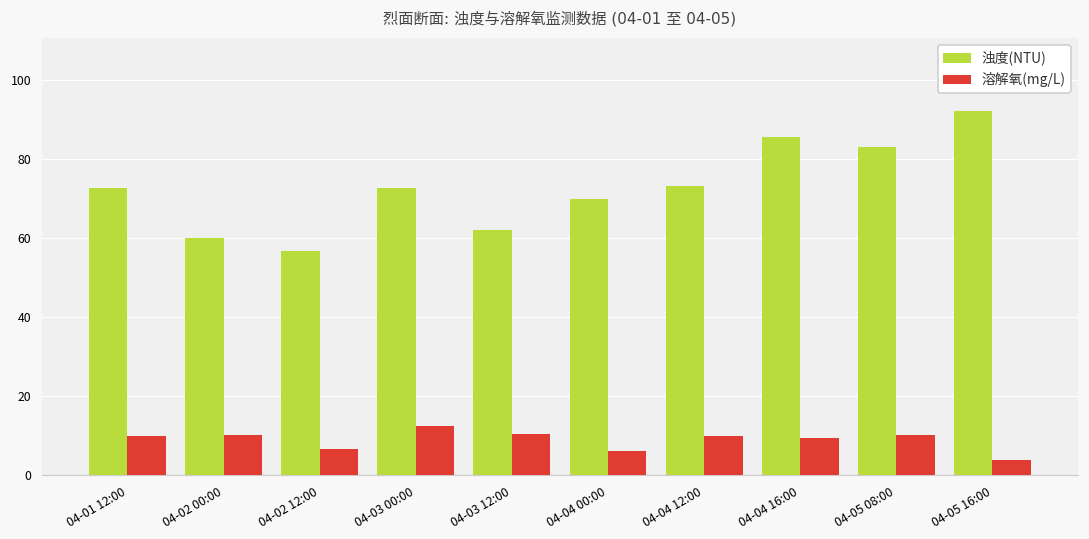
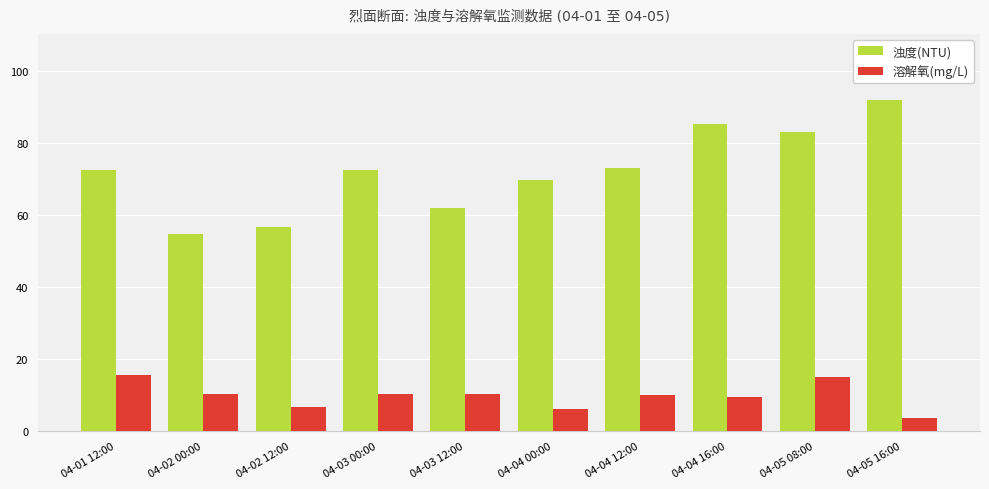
溶解氧(mg/L), 04-01 12:00: 10 -> 16
浊度(NTU), 04-02 00:00: 60 -> 55
溶解氧(mg/L), 04-03 00:00: 13 -> 10
溶解氧(mg/L), 04-05 08:00: 10 -> 15
